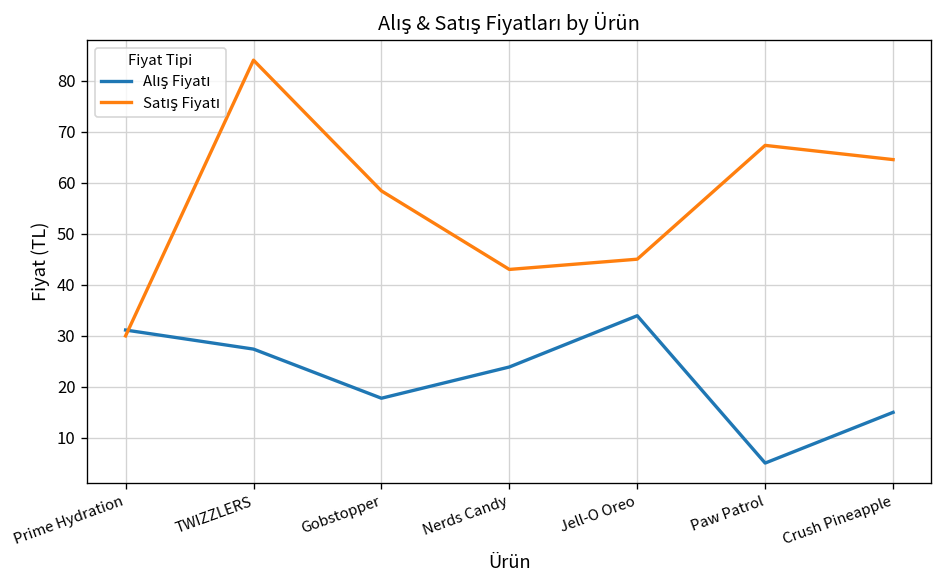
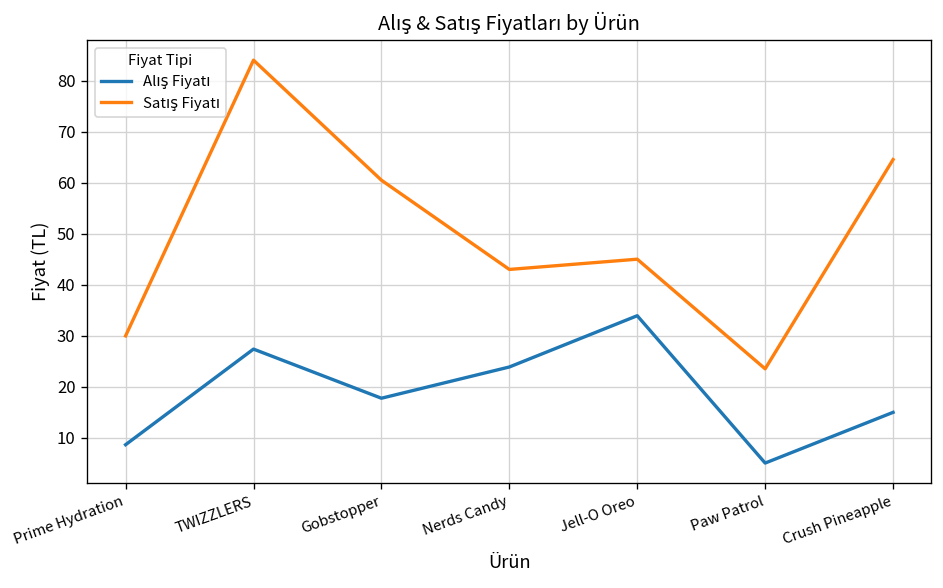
Alış Fiyatı, Prime Hydration: 31 -> 9
Satış Fiyatı, Gobstopper: 58 -> 61
Satış Fiyatı, Paw Patrol: 67 -> 23
